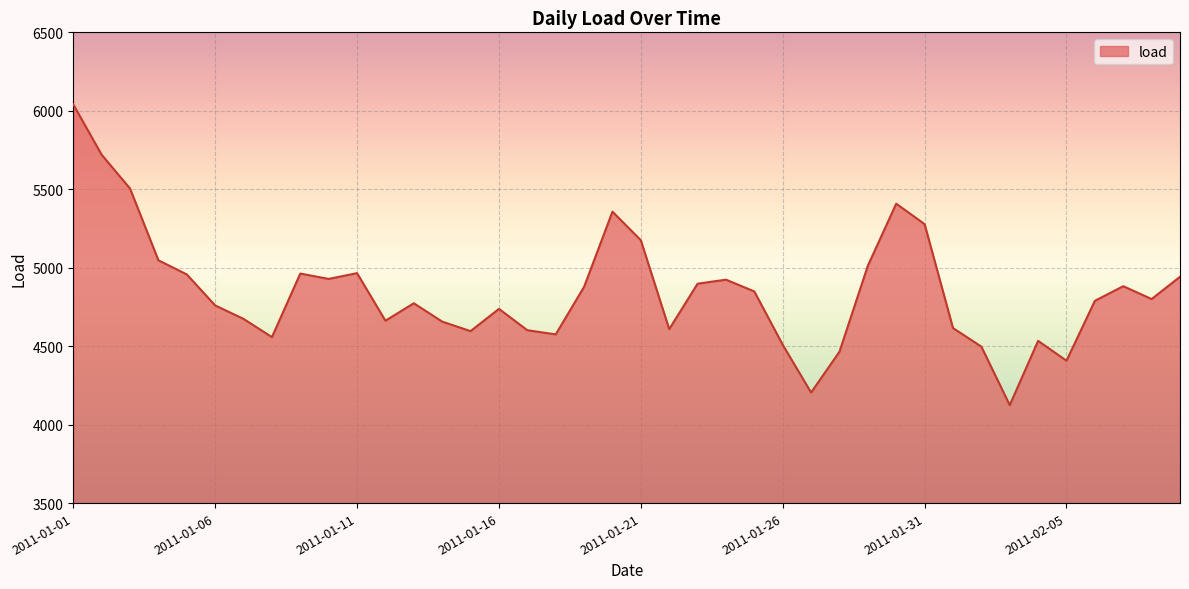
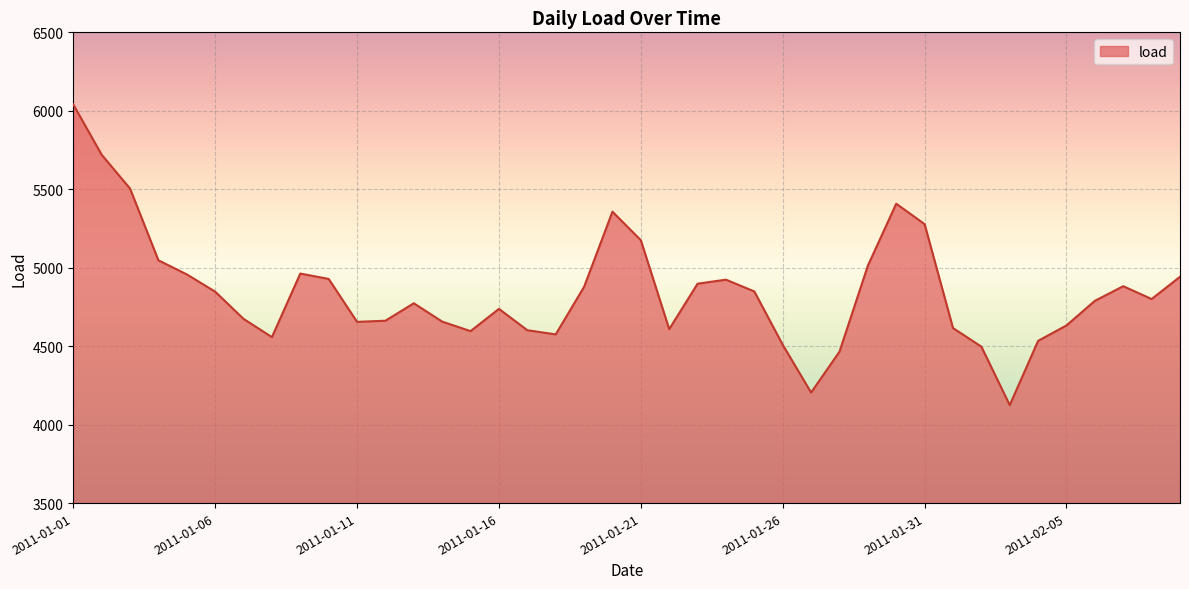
2011-01-06: 4760 -> 4850
2011-01-11: 4970 -> 4650
2011-02-05: 4410 -> 4630
